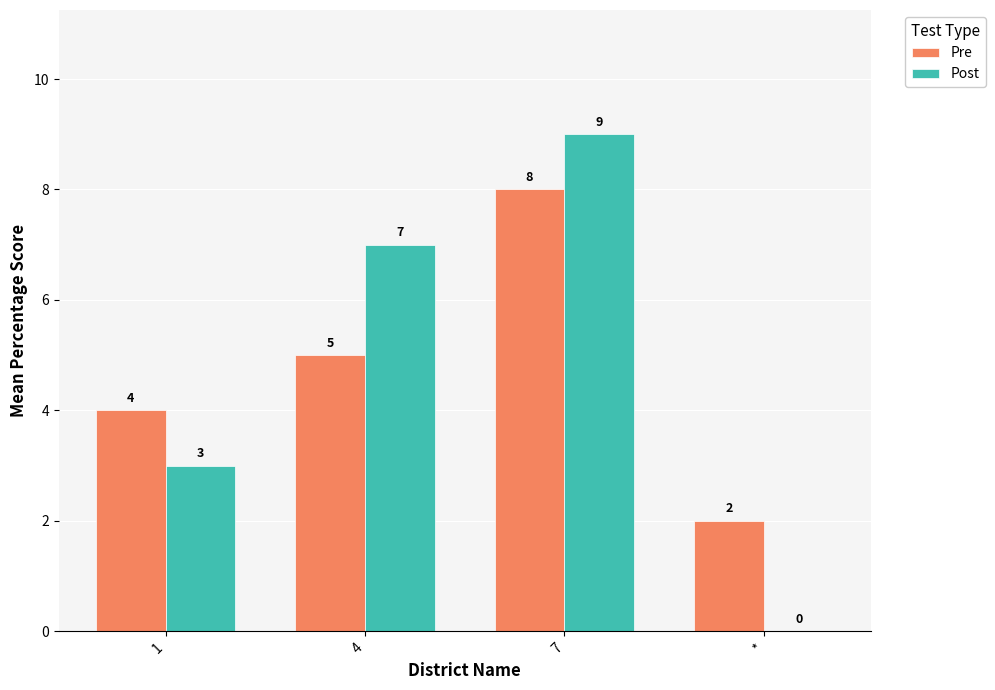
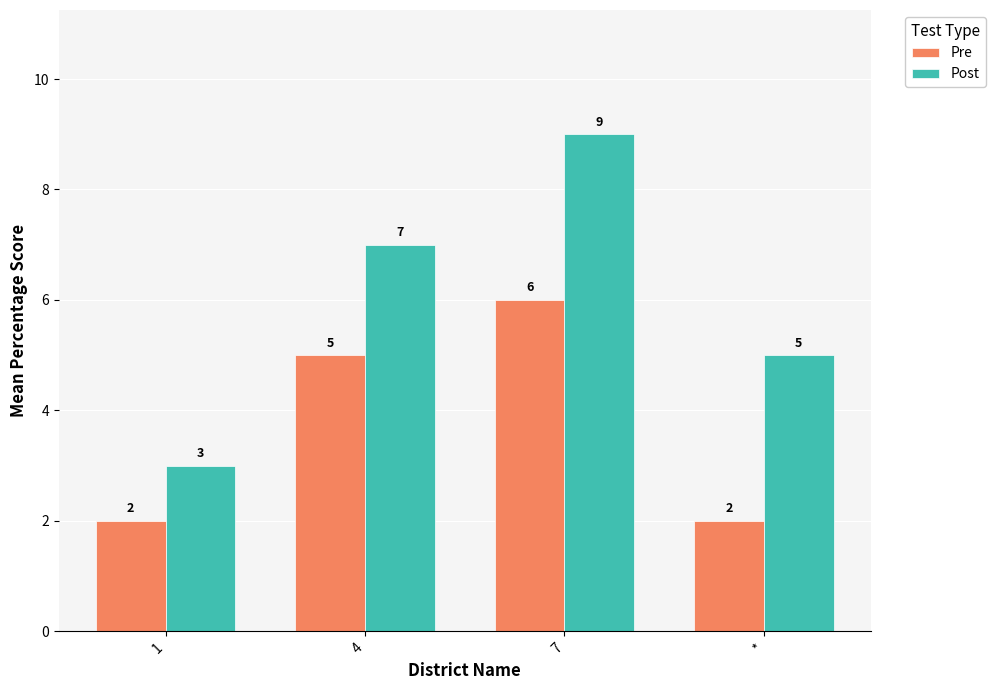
Pre, 1: 4 -> 2
Pre, 7: 8 -> 6
Post, *: 0 -> 5
